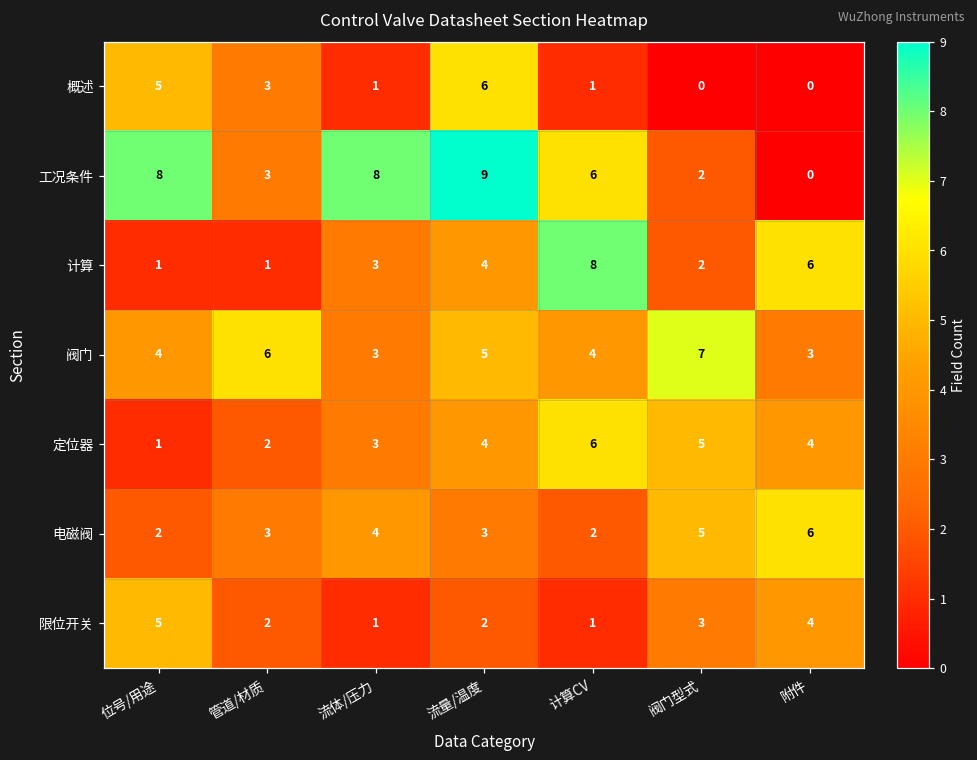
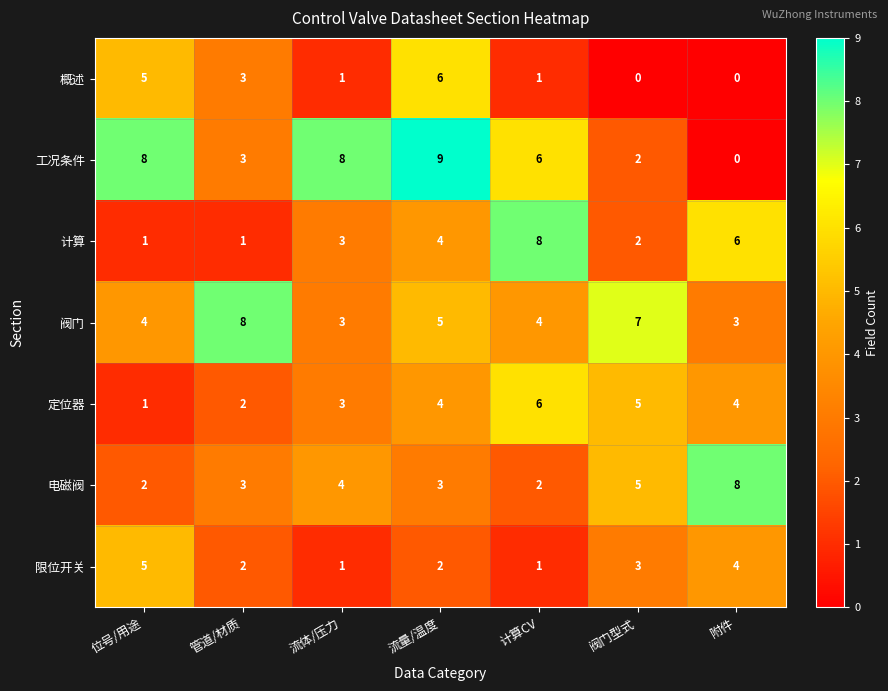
阀门, 管道/材质: 6 -> 8
电磁阀, 附件: 6 -> 8
